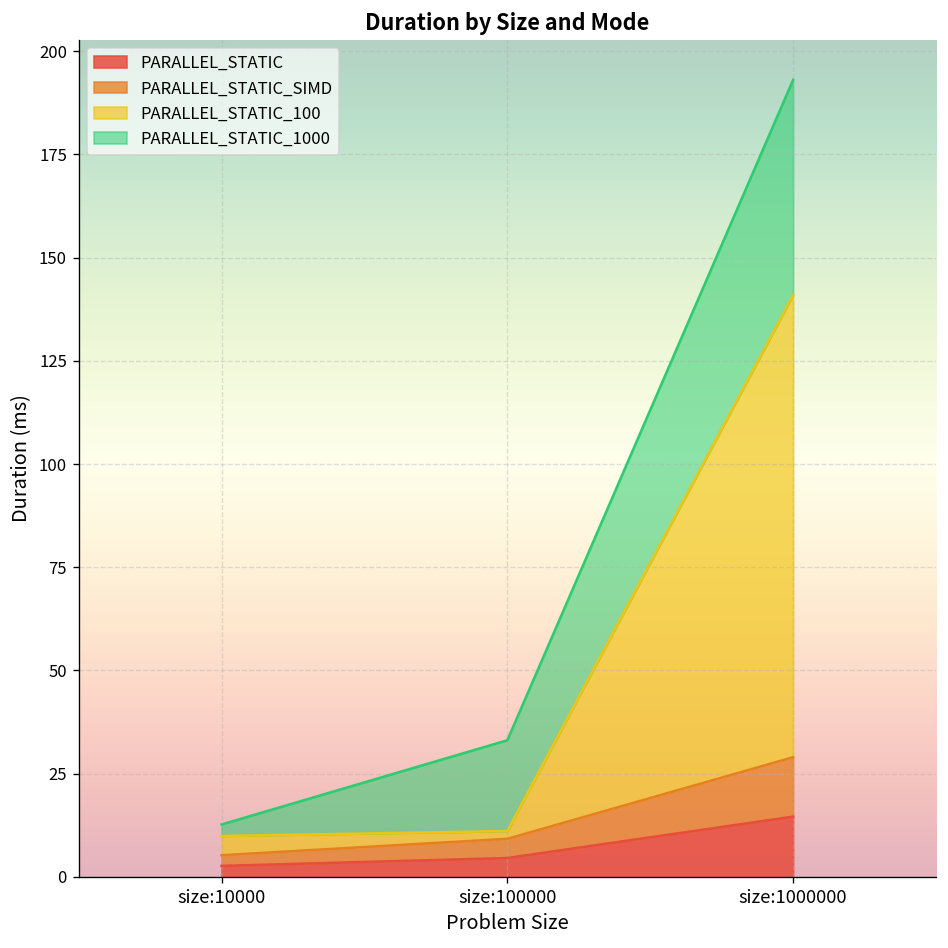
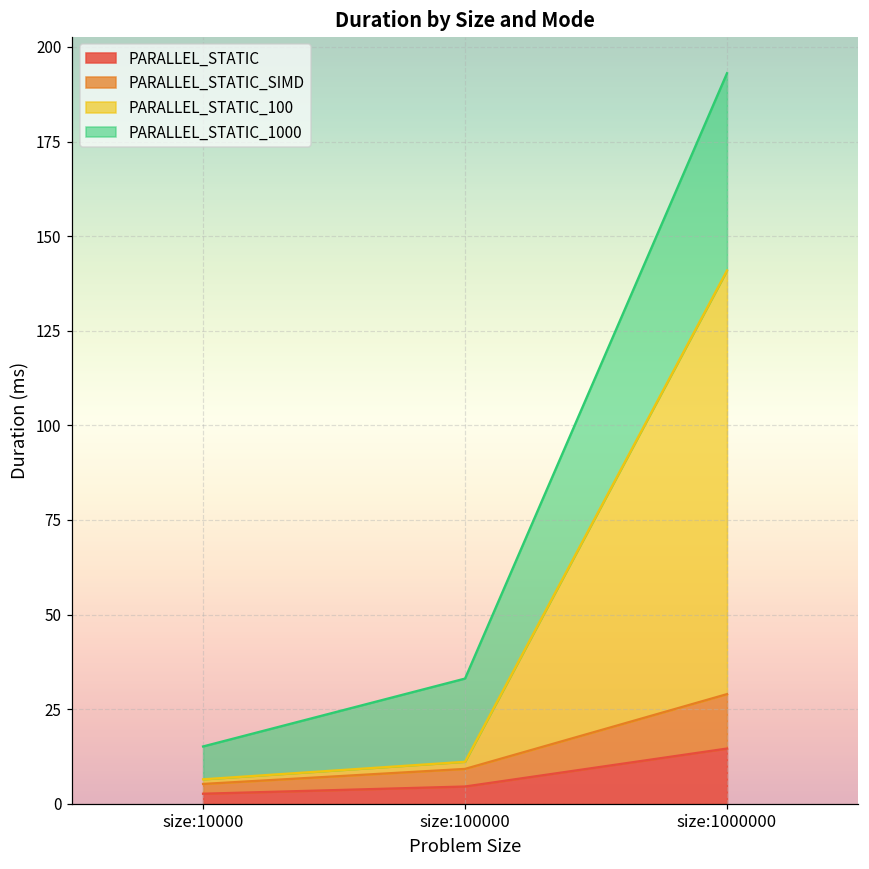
PARALLEL_STATIC_100, size:10000: 5 -> 1
PARALLEL_STATIC_1000, size:10000: 3 -> 9
